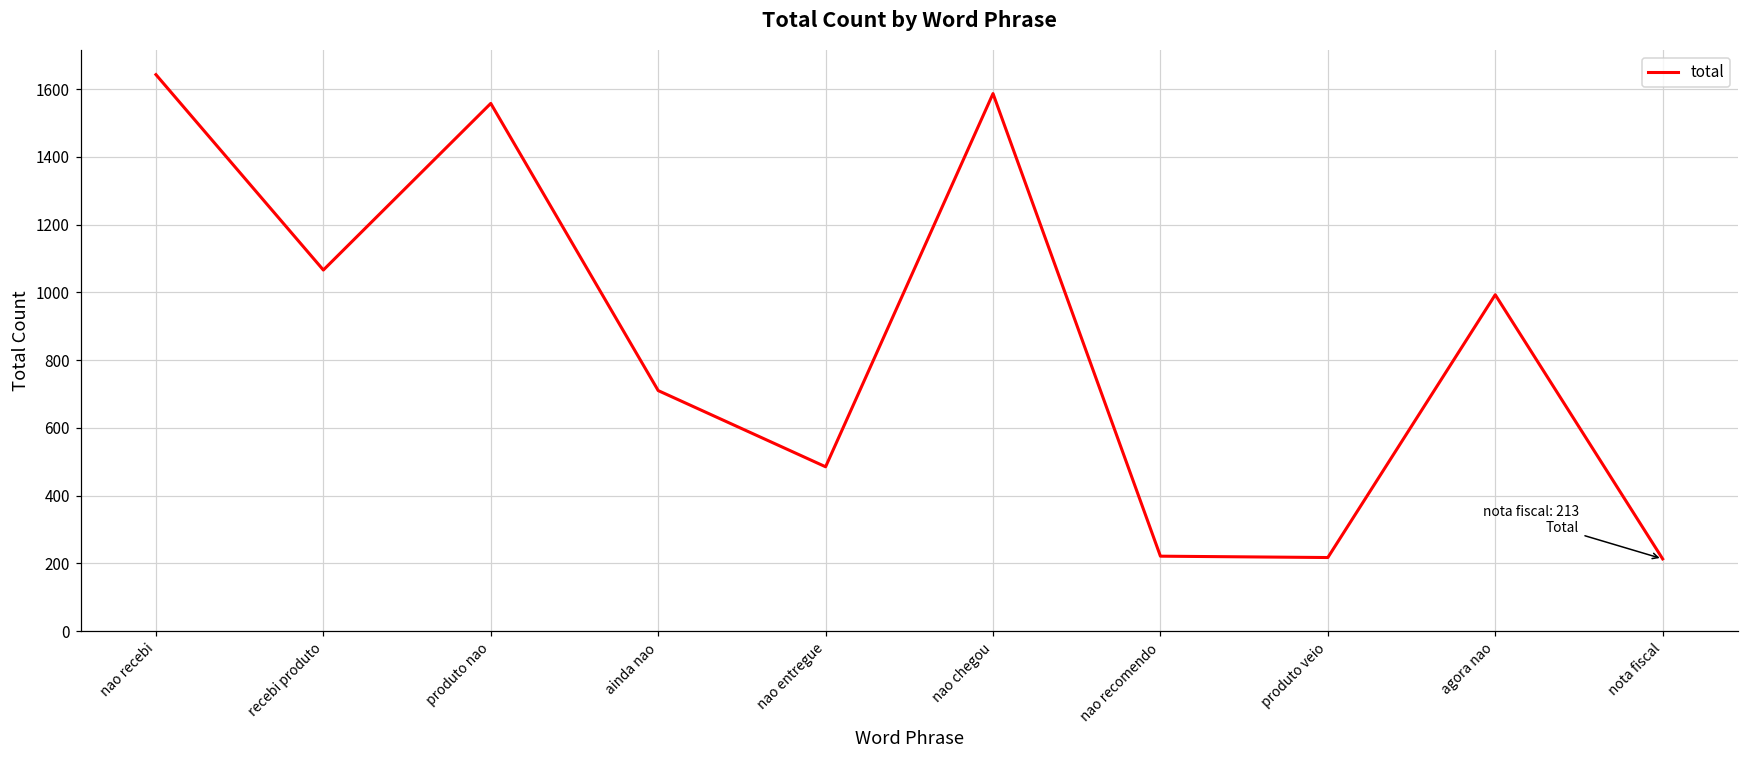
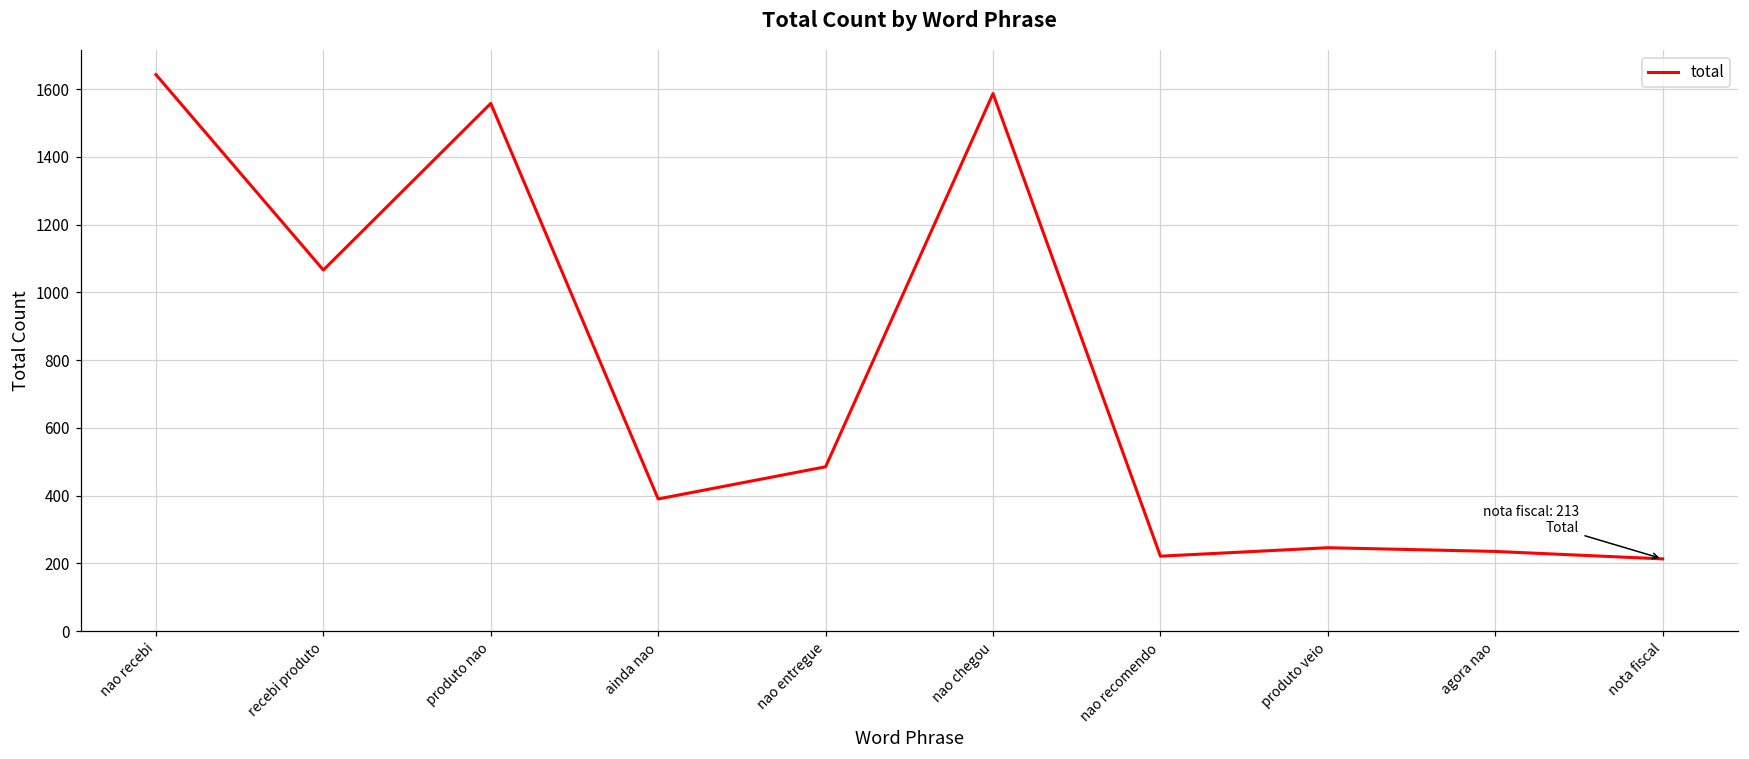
ainda nao: 710 -> 390
produto veio: 220 -> 250
agora nao: 990 -> 240
